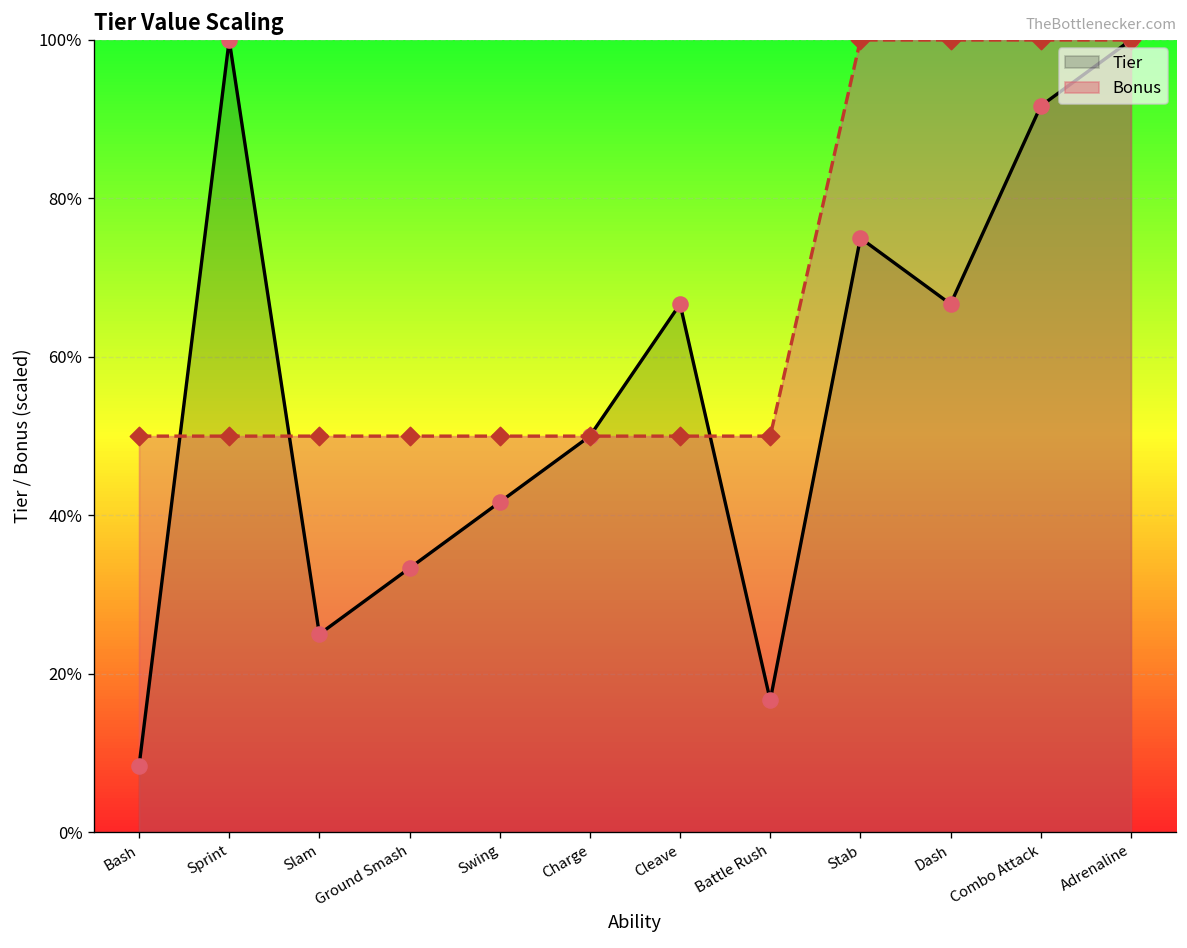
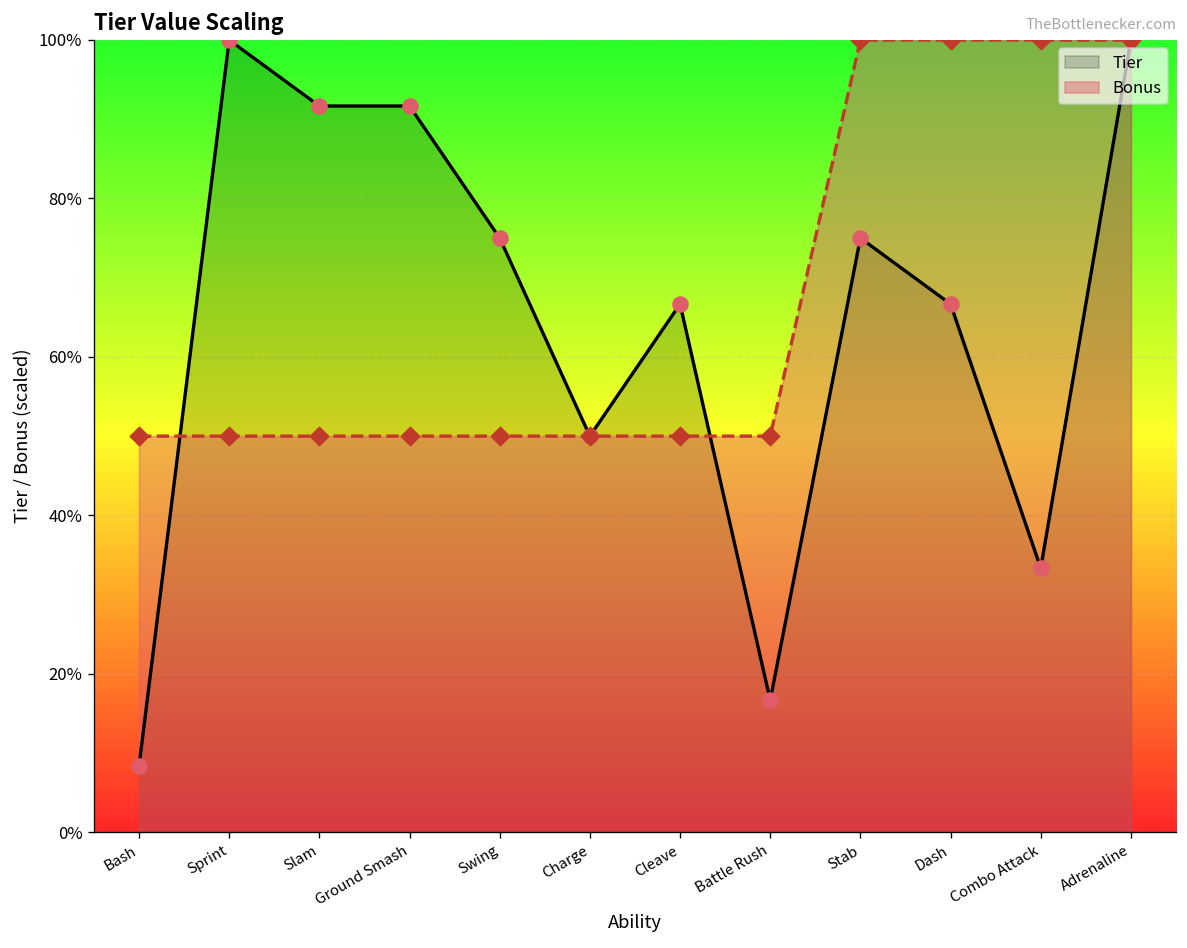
Tier, Slam: 25% -> 92%
Tier, Ground Smash: 33% -> 92%
Tier, Swing: 42% -> 75%
Tier, Combo Attack: 92% -> 33%
